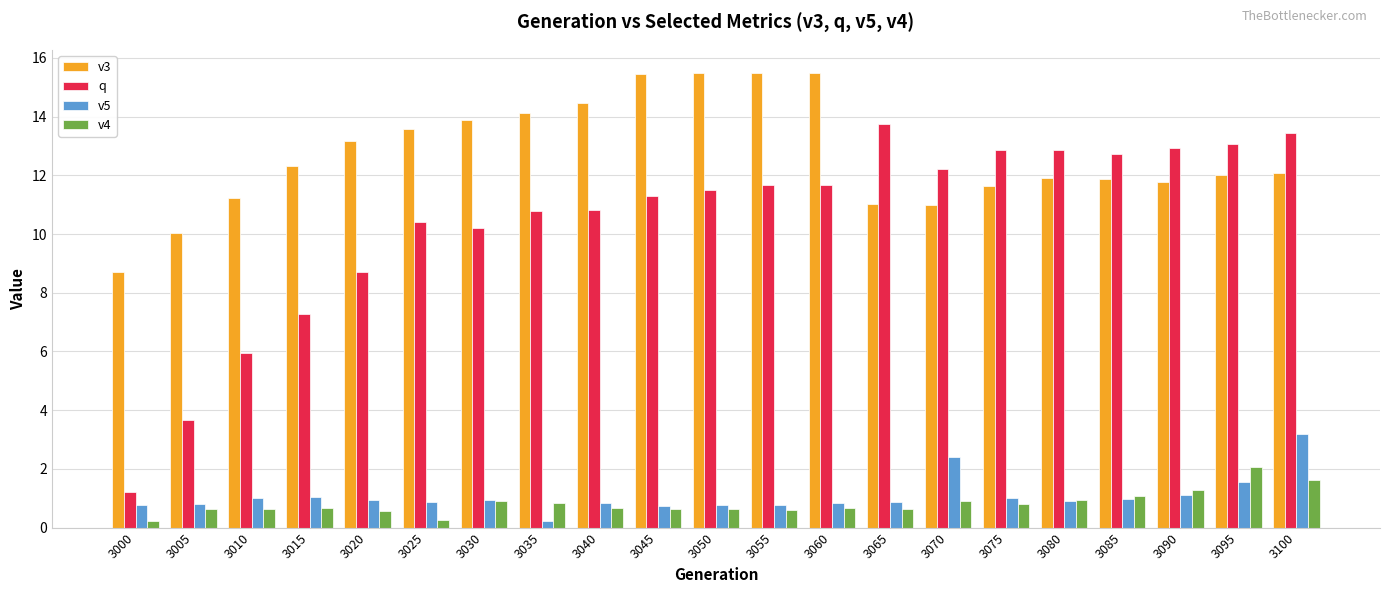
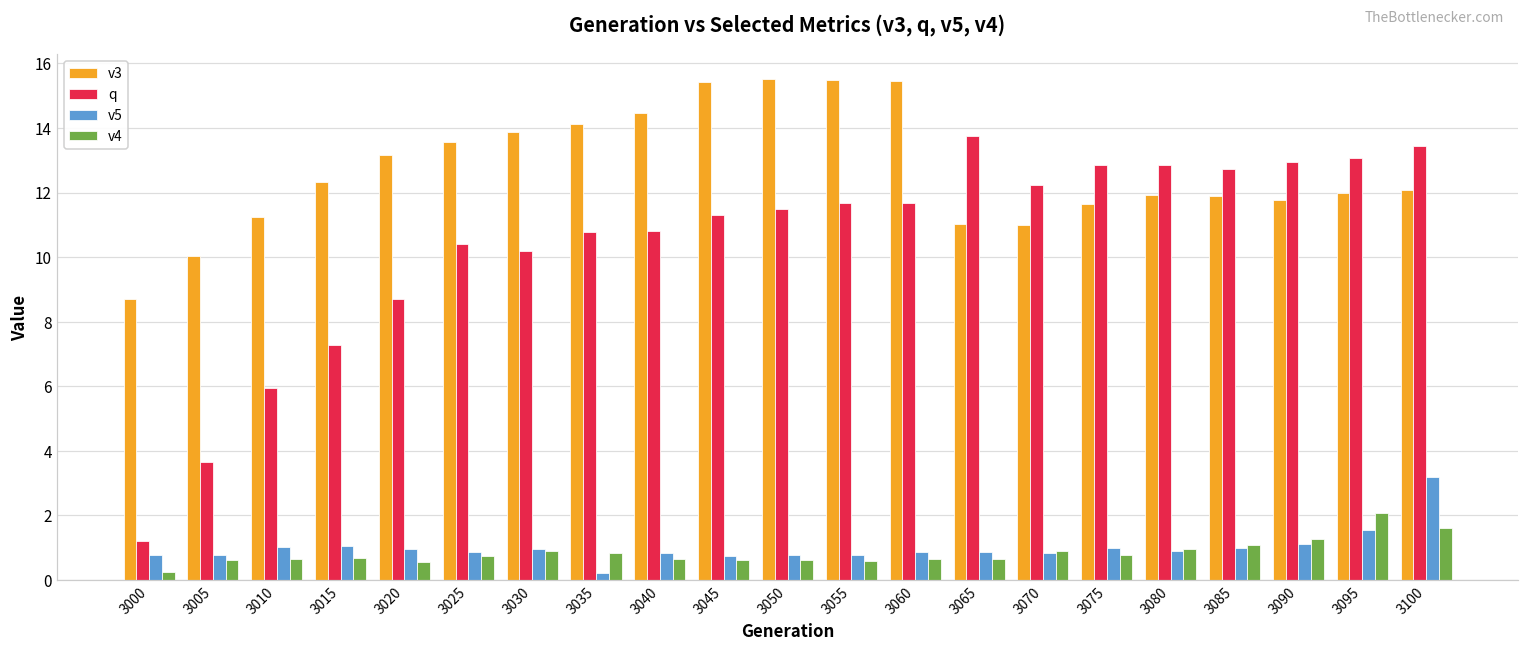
v4, 3025: 0.3 -> 0.7
v5, 3070: 2.4 -> 0.8
